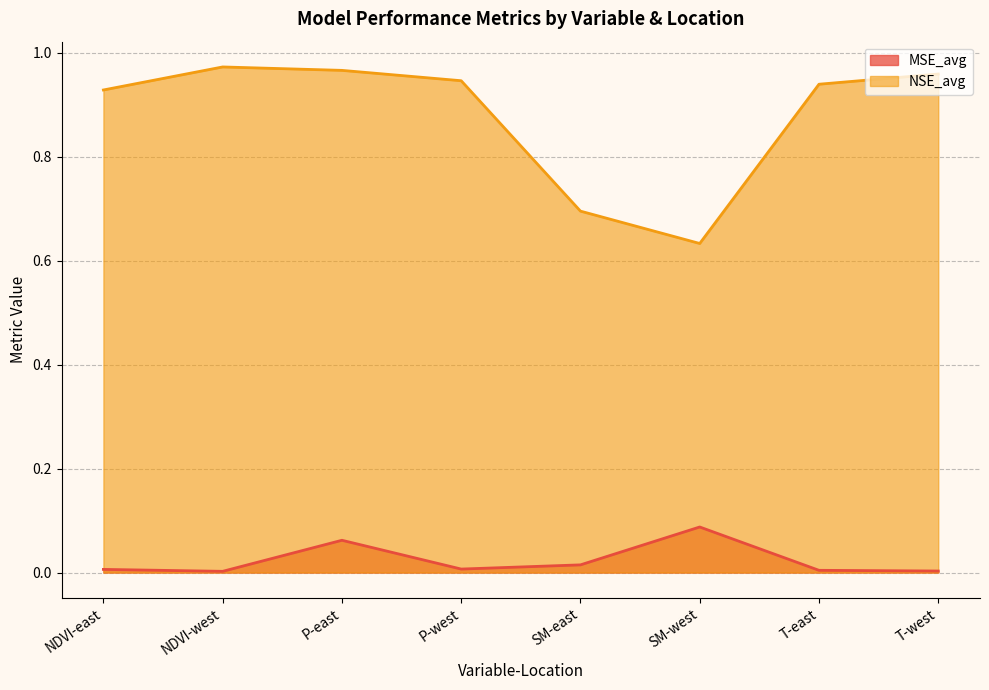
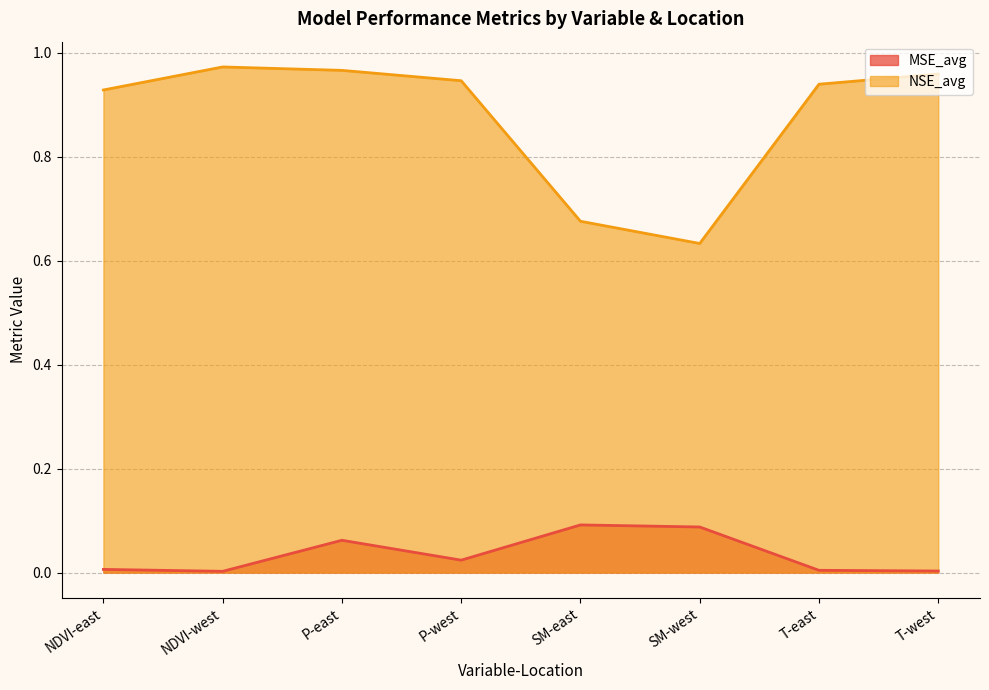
MSE_avg, P-west: 0.01 -> 0.02
MSE_avg, SM-east: 0.01 -> 0.09
NSE_avg, SM-east: 0.70 -> 0.68
